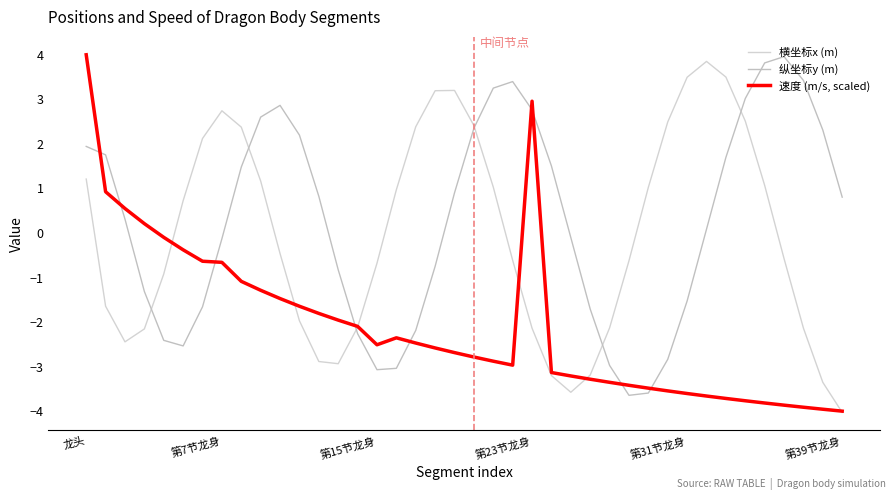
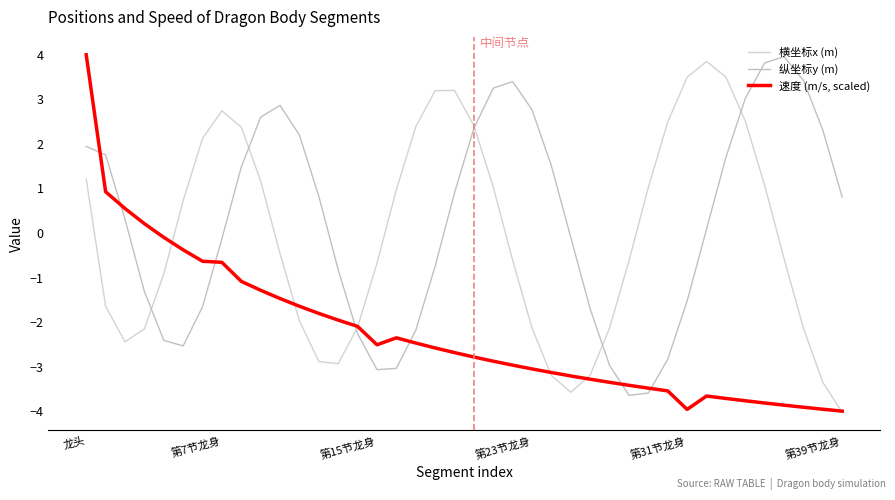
速度 (m/s, scaled), 第23节龙身: 3.0 -> -3.1
速度 (m/s, scaled), 第31节龙身: -3.6 -> -4.0
